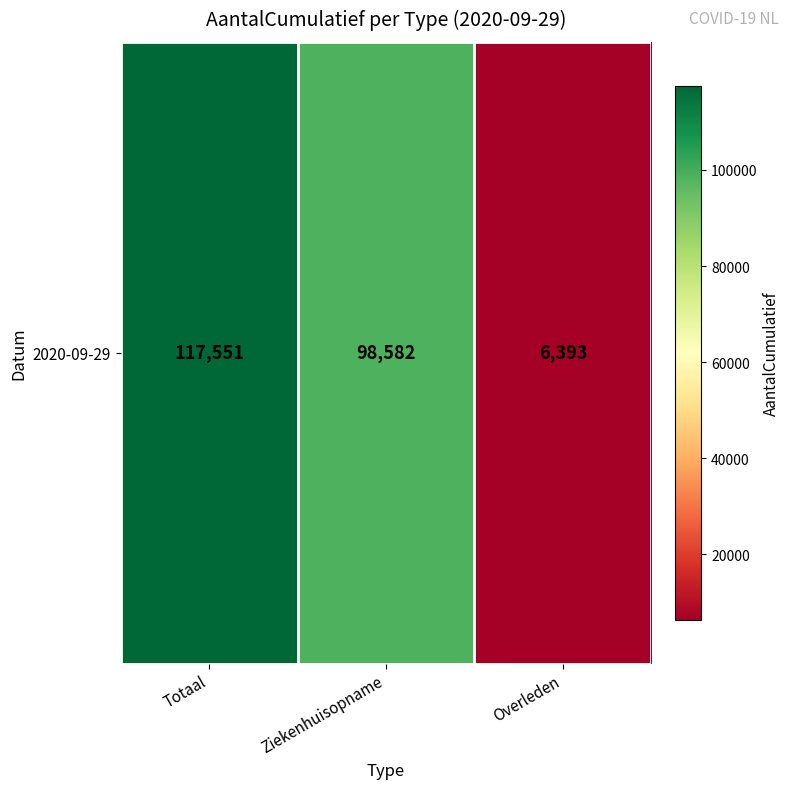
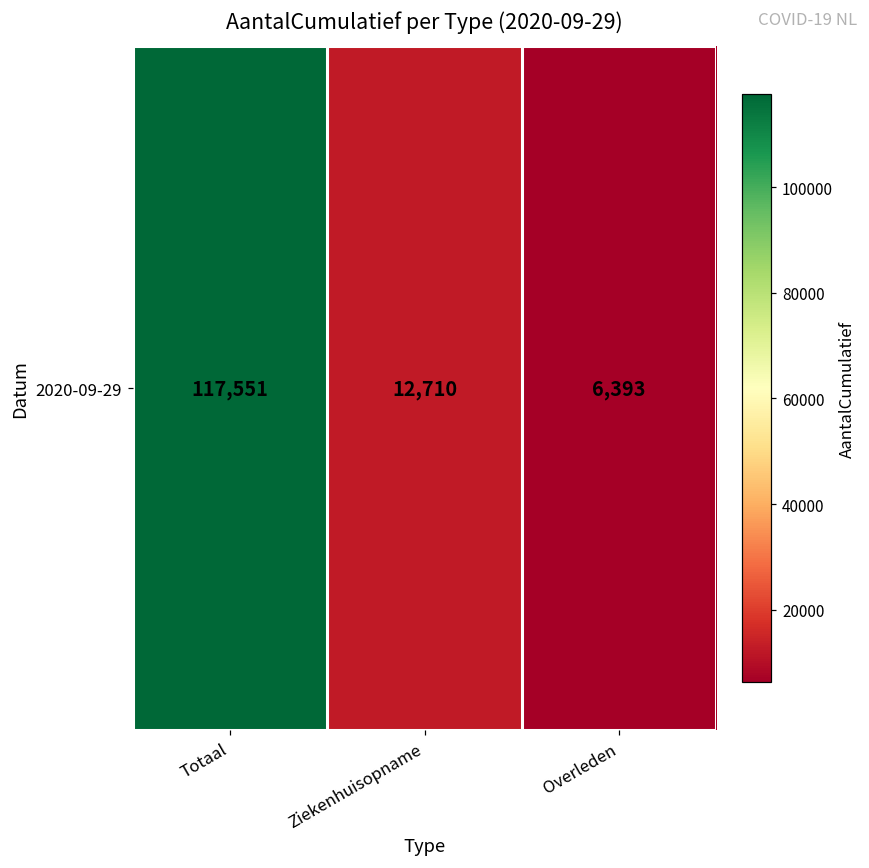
2020-09-29, Ziekenhuisopname: 98,582 -> 12,710
